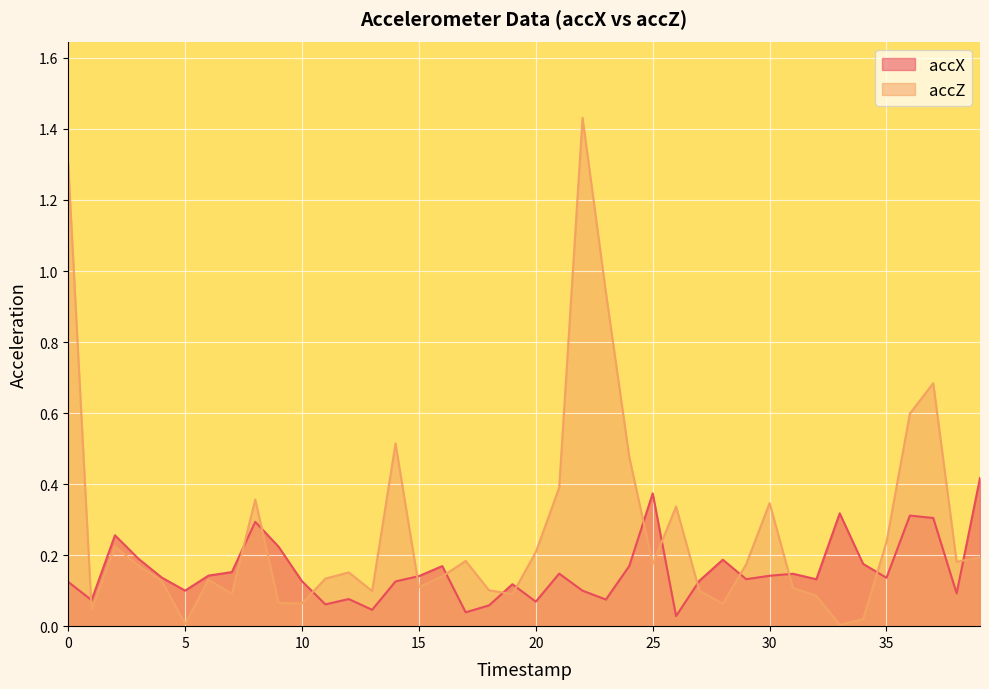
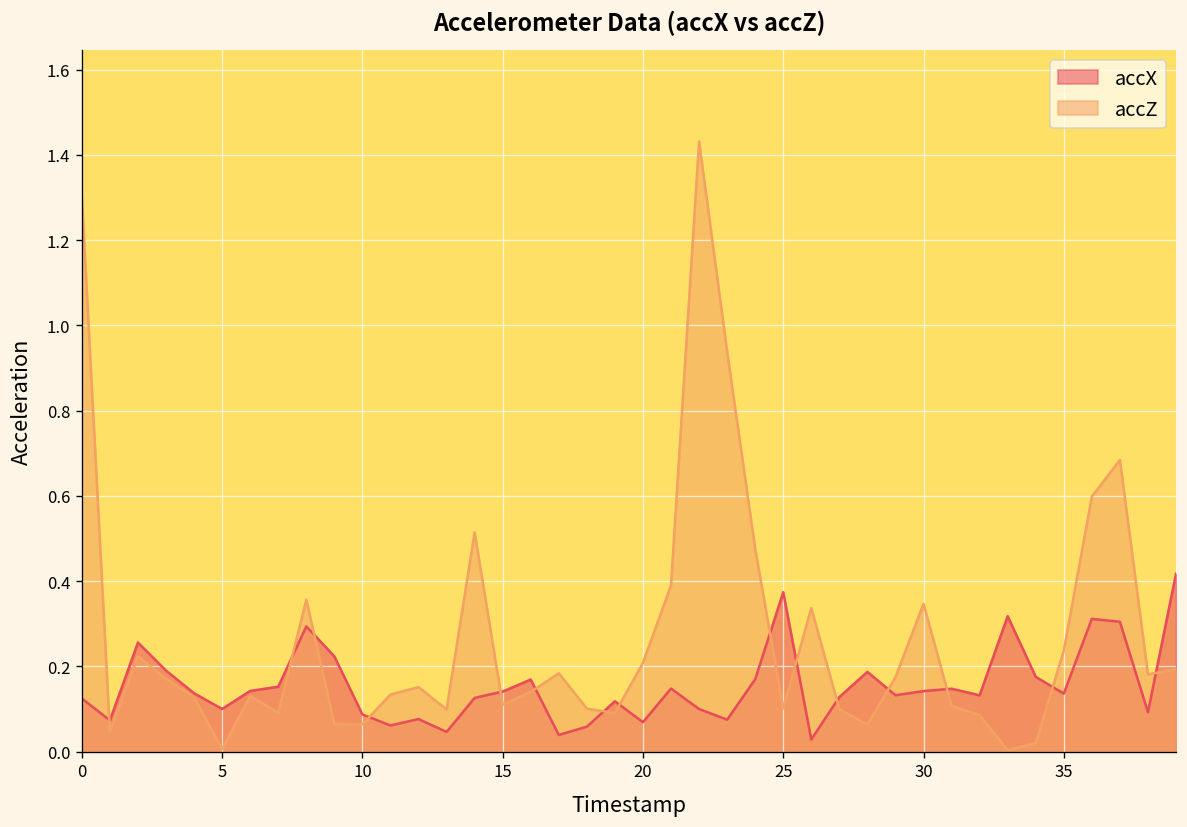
accX, 10: 0.13 -> 0.09
accZ, 25: 0.17 -> 0.10
